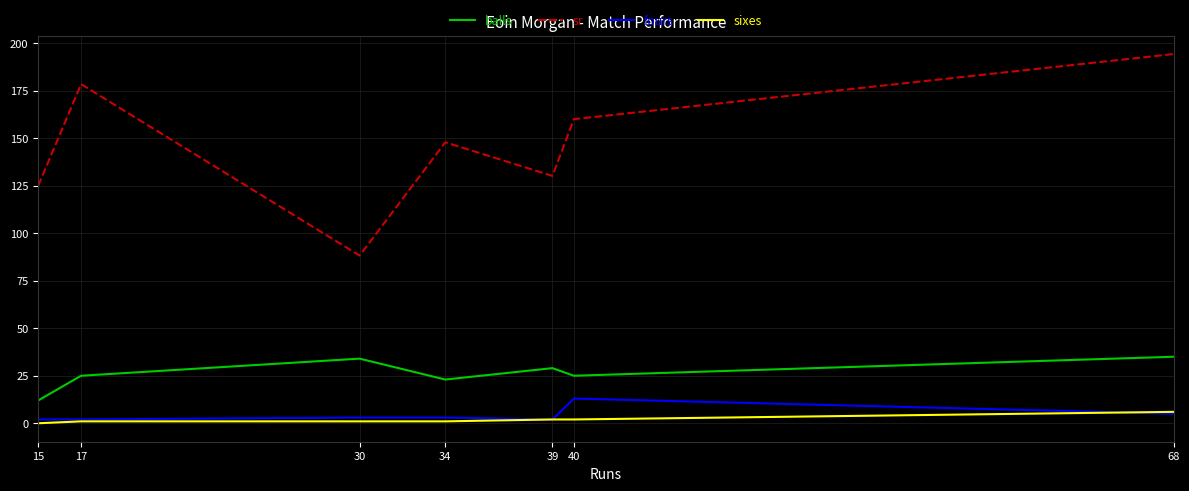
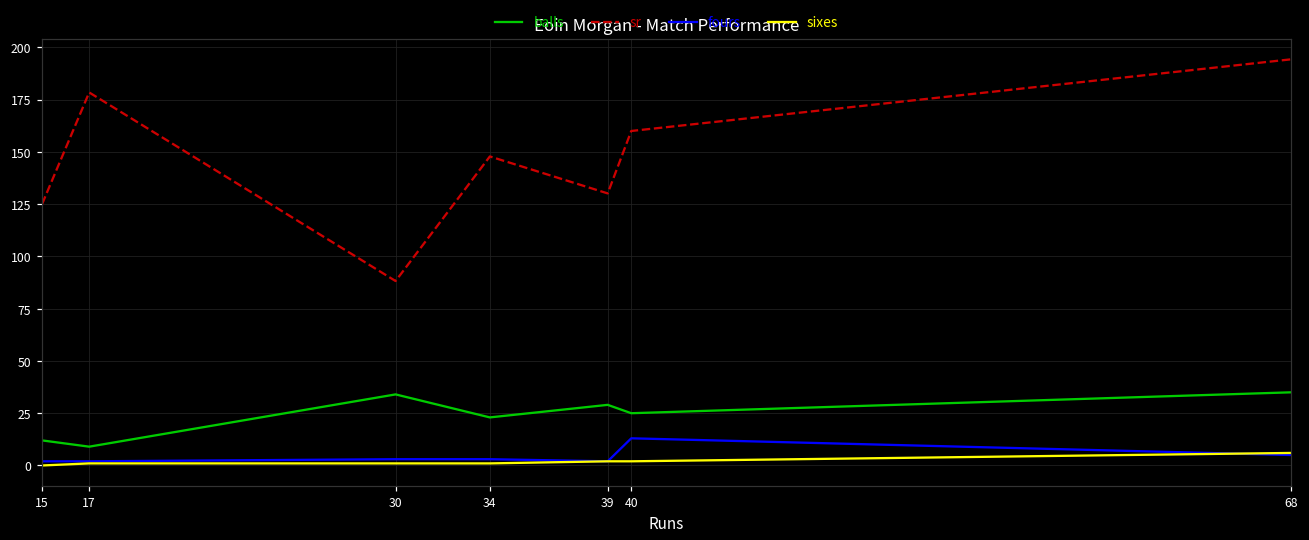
balls, 17: 25 -> 9
